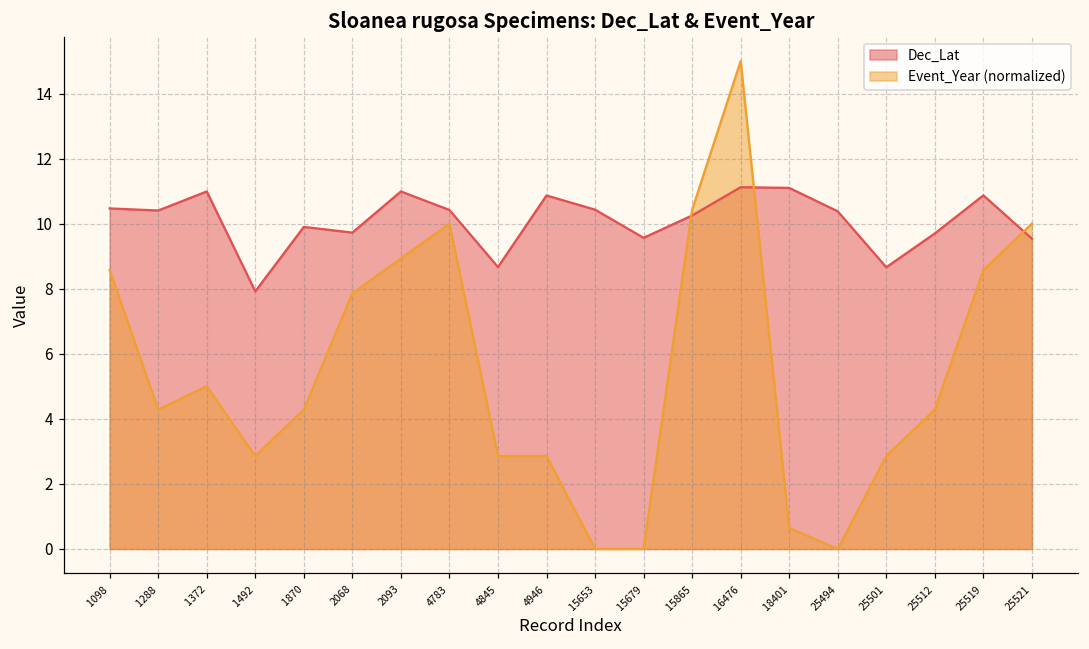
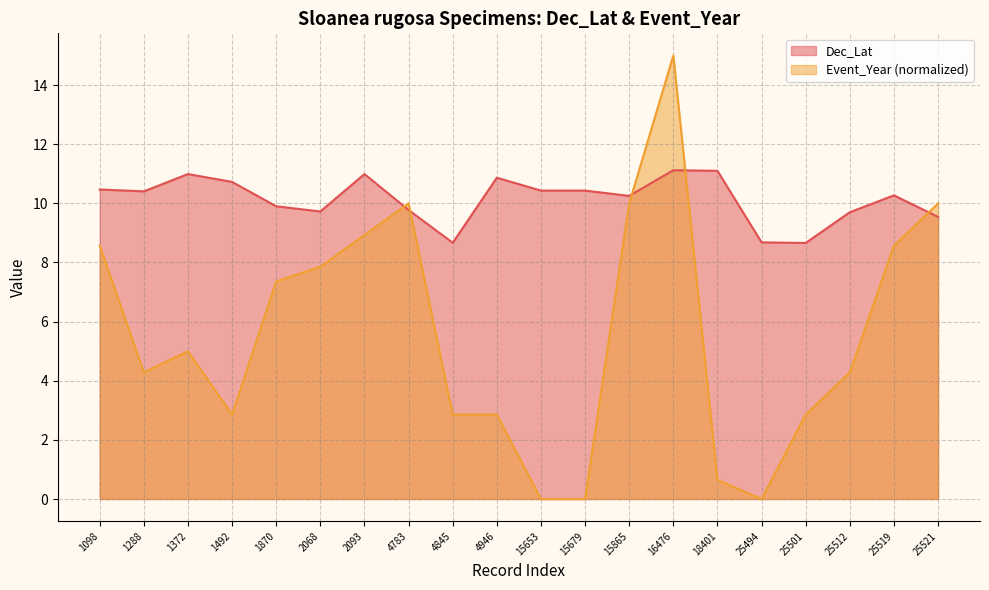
Dec_Lat, 1492: 7.9 -> 10.7
Event_Year (normalized), 1870: 4.3 -> 7.4
Dec_Lat, 4783: 10.4 -> 9.8
Dec_Lat, 15679: 9.6 -> 10.4
Event_Year (normalized), 15865: 10.4 -> 10.0
Dec_Lat, 25494: 10.4 -> 8.7
Dec_Lat, 25519: 10.9 -> 10.3
